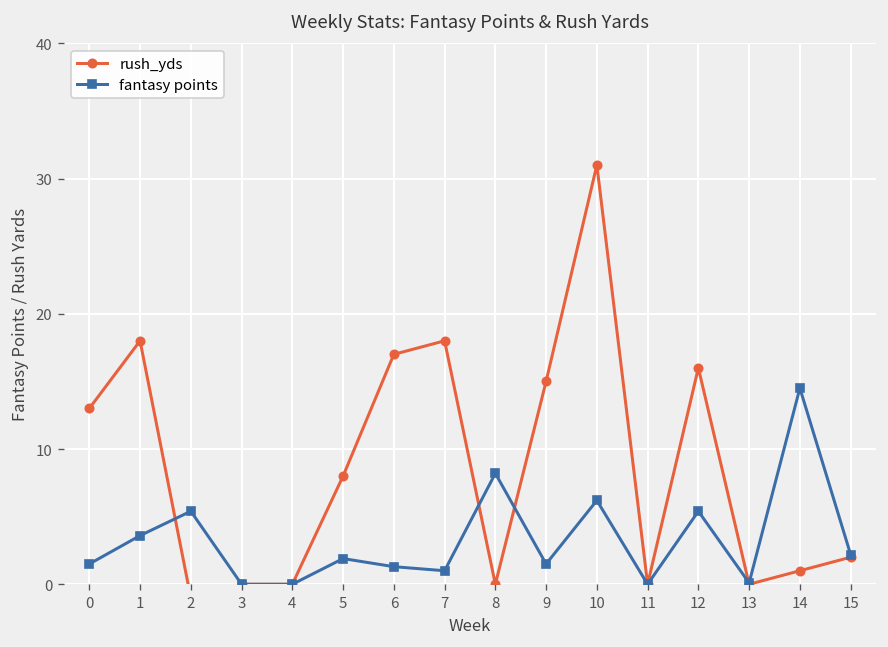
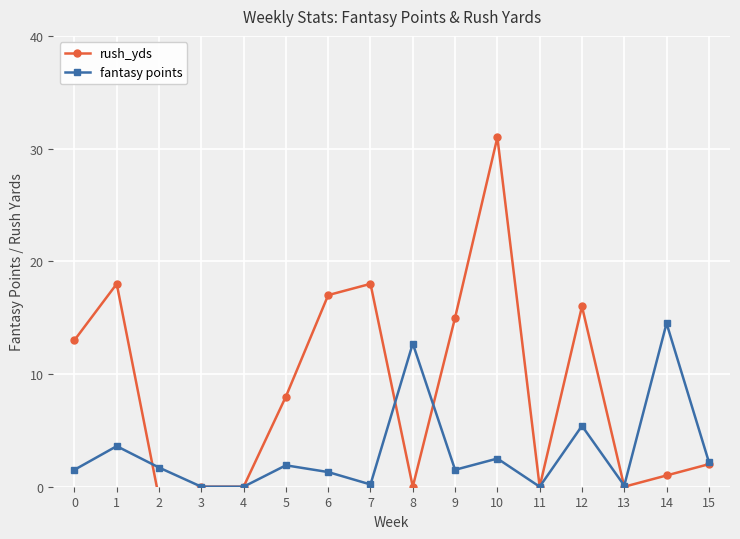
fantasy points, 2: 5.4 -> 1.7
fantasy points, 7: 1.0 -> 0.2
fantasy points, 8: 8.2 -> 12.7
fantasy points, 10: 6.2 -> 2.5
